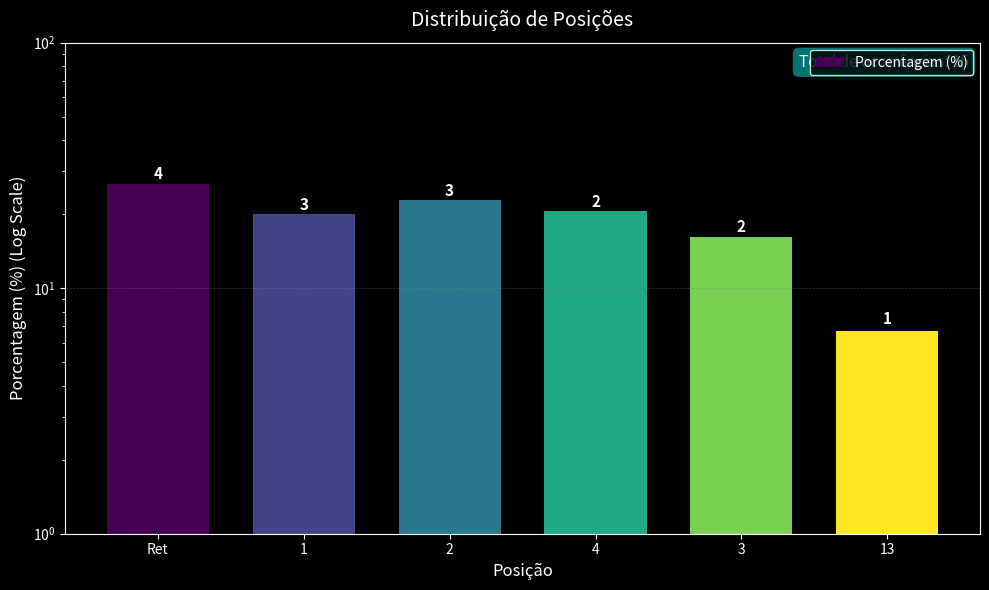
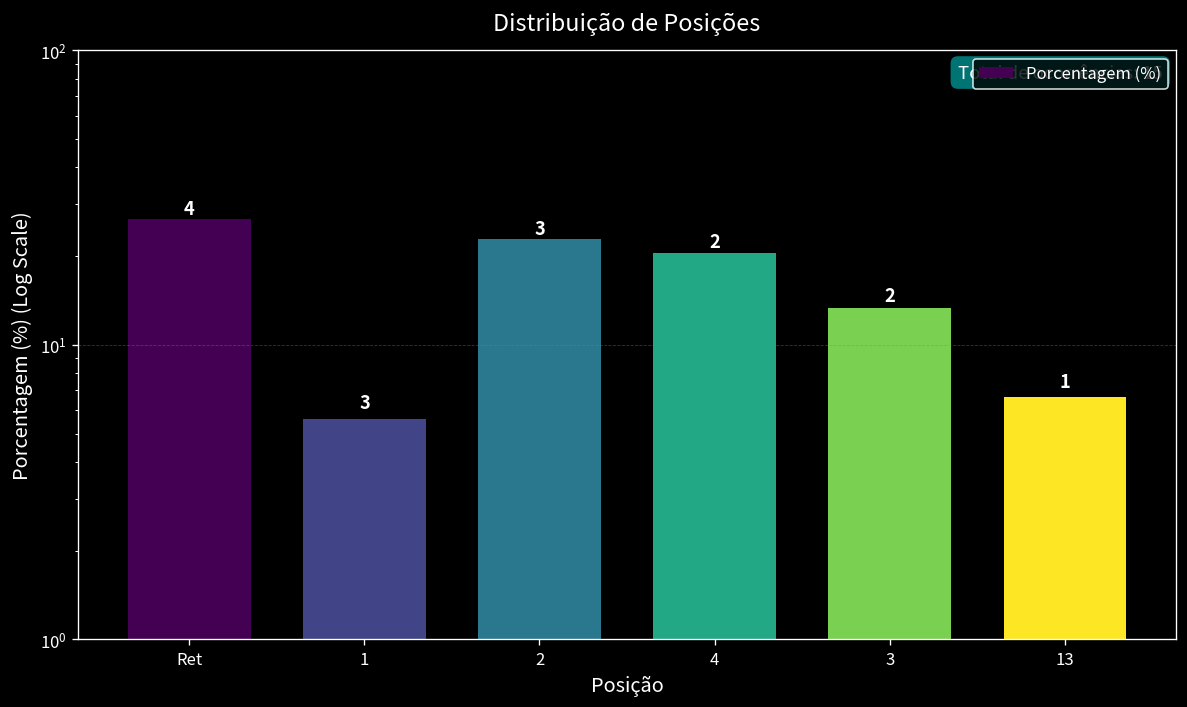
1: 20 -> 5.6
3: 16 -> 13
